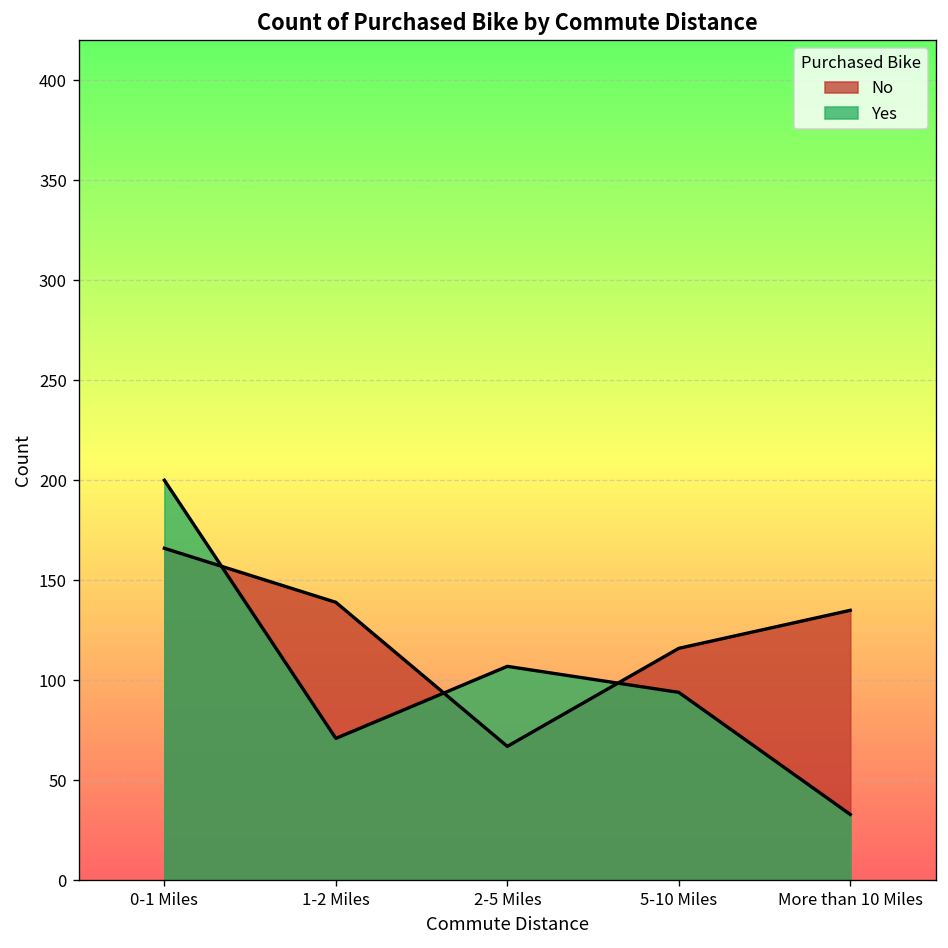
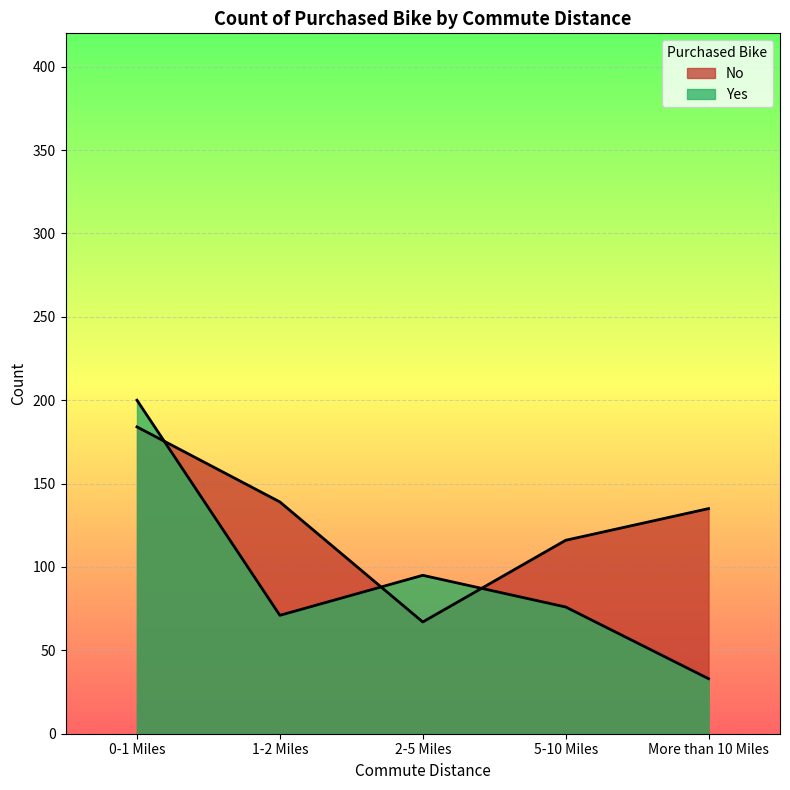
No, 0-1 Miles: 166 -> 184
Yes, 2-5 Miles: 107 -> 95
Yes, 5-10 Miles: 94 -> 76
